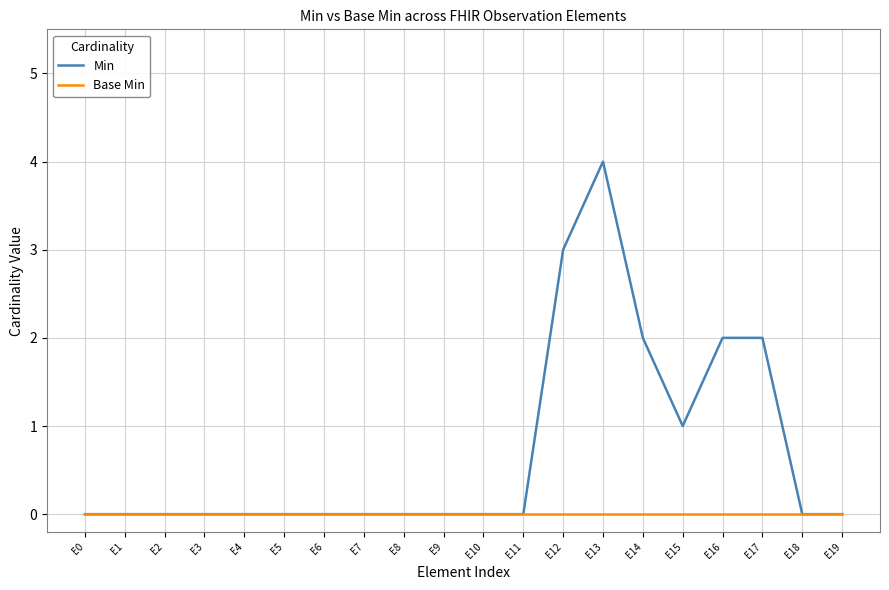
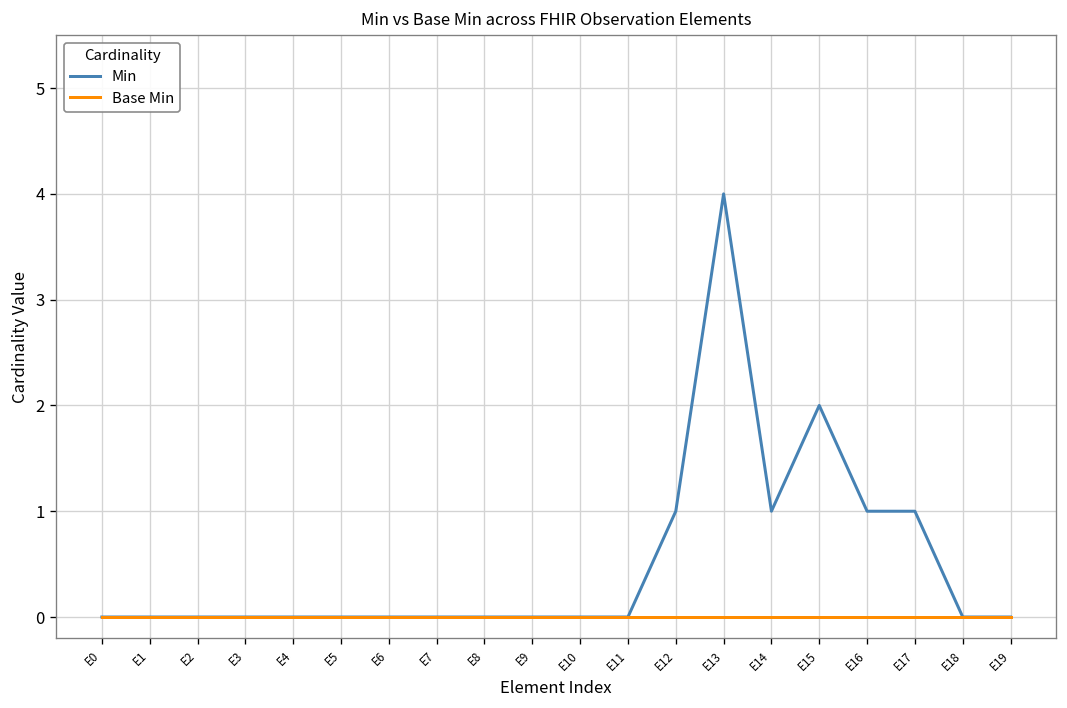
Min, E12: 3 -> 1
Min, E14: 2 -> 1
Min, E15: 1 -> 2
Min, E16: 2 -> 1
Min, E17: 2 -> 1
